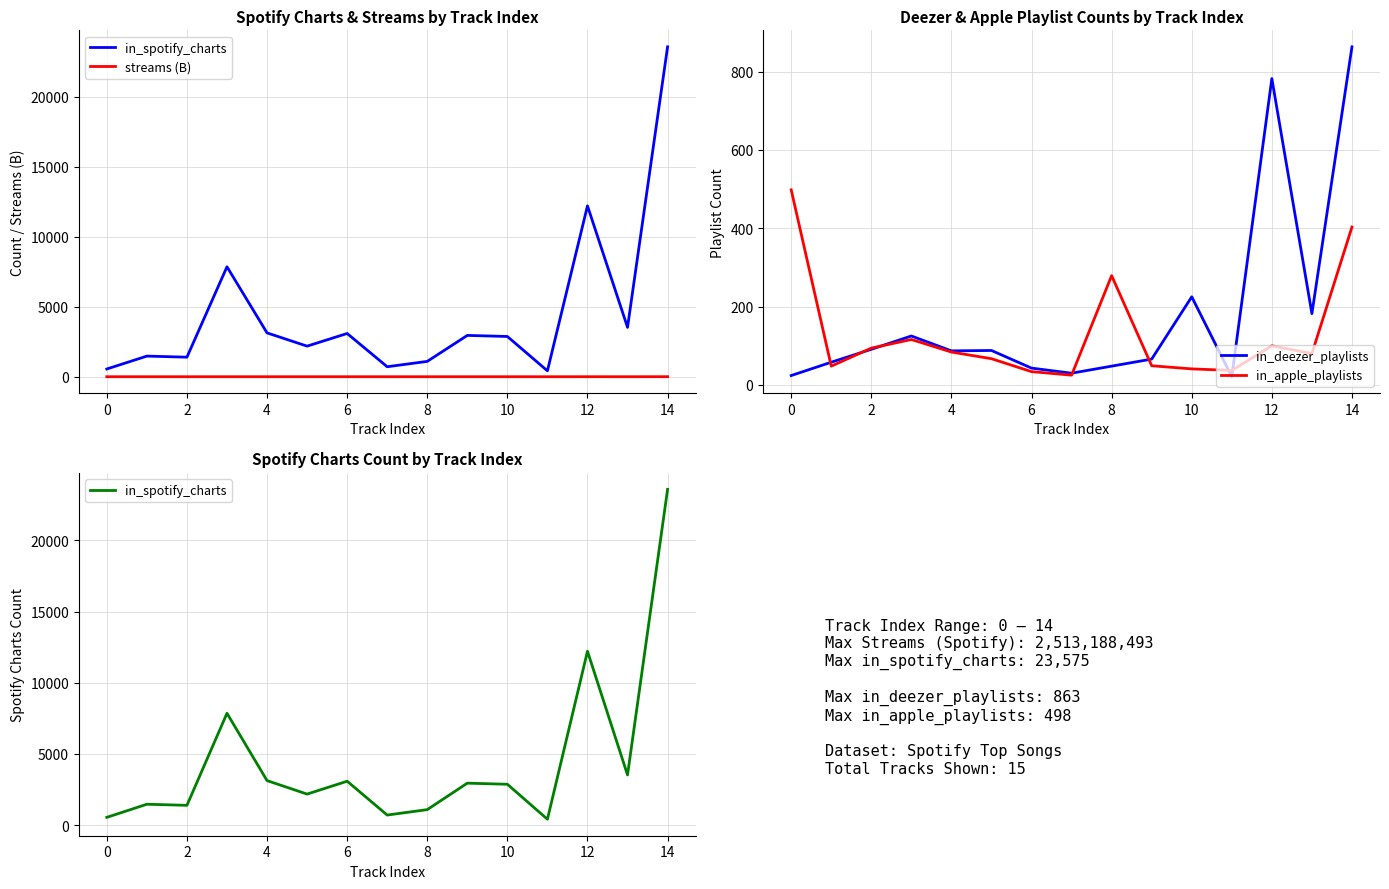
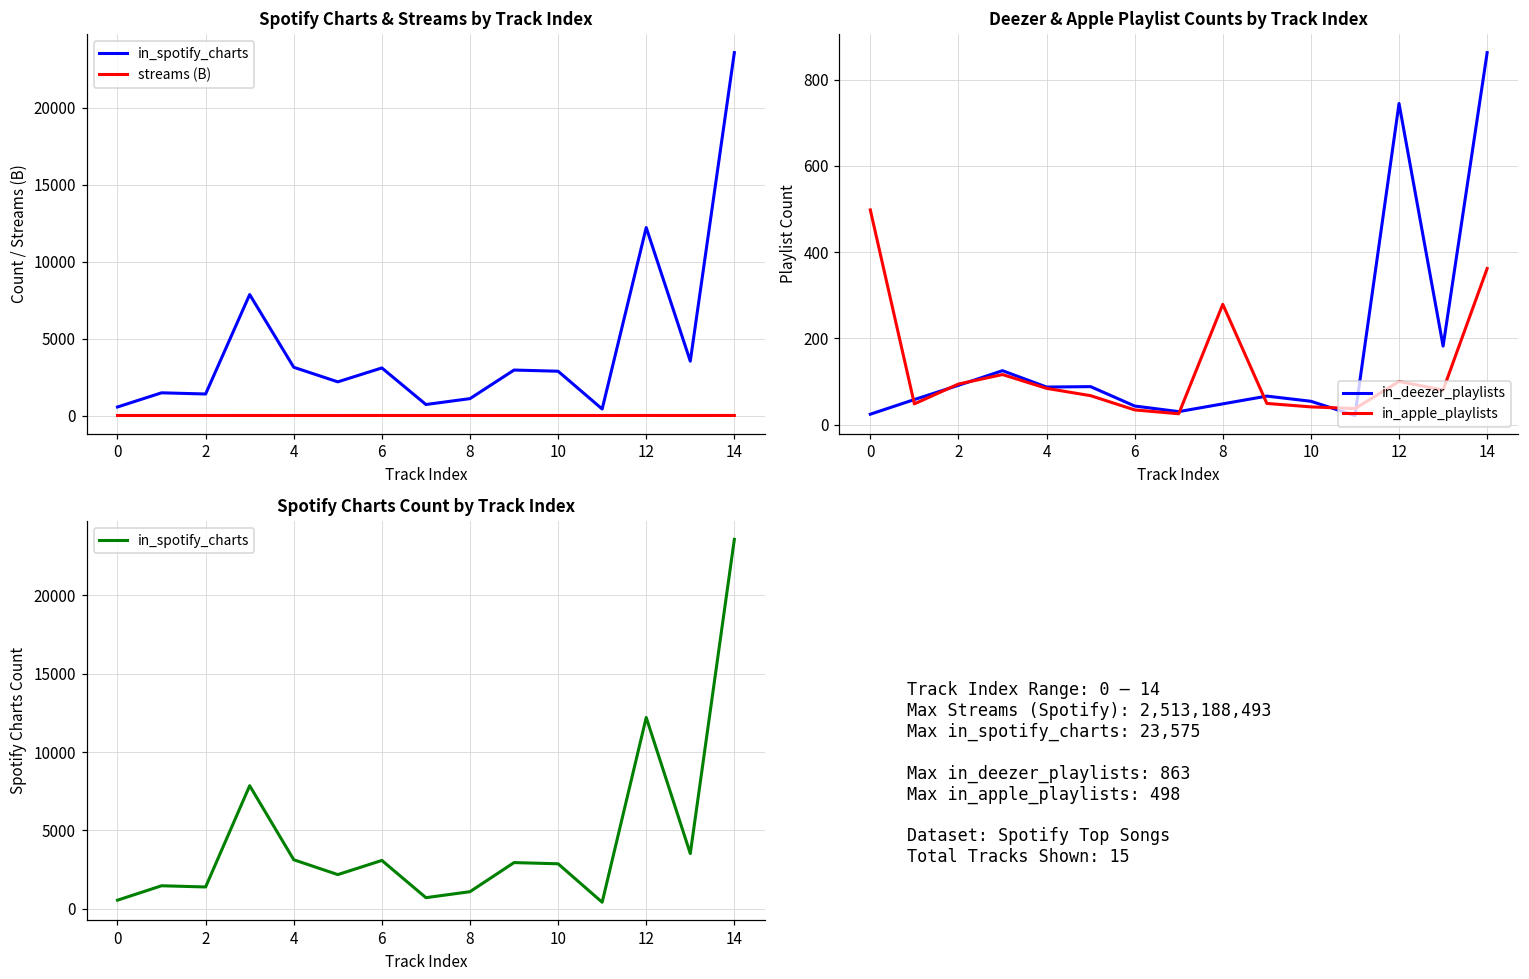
Deezer & Apple Playlist Counts by Track Index, in_deezer_playlists, 10: 230 -> 50
Deezer & Apple Playlist Counts by Track Index, in_deezer_playlists, 12: 780 -> 750
Deezer & Apple Playlist Counts by Track Index, in_apple_playlists, 14: 400 -> 360
